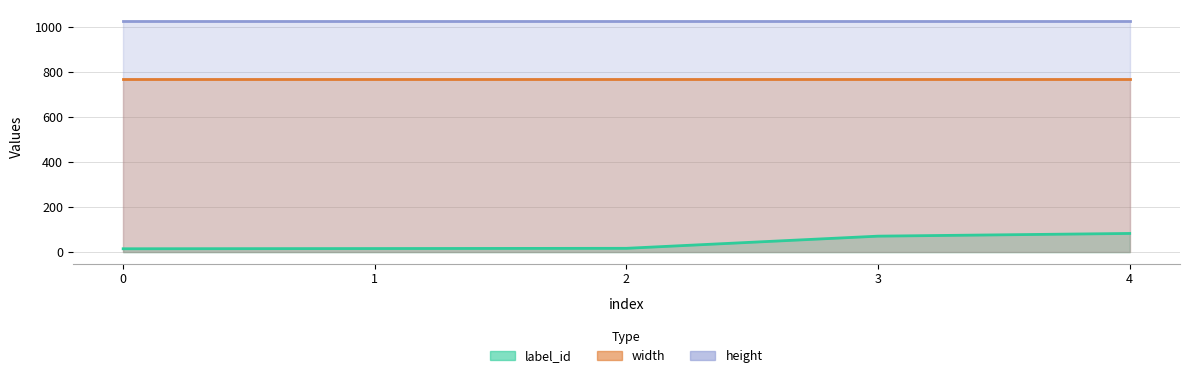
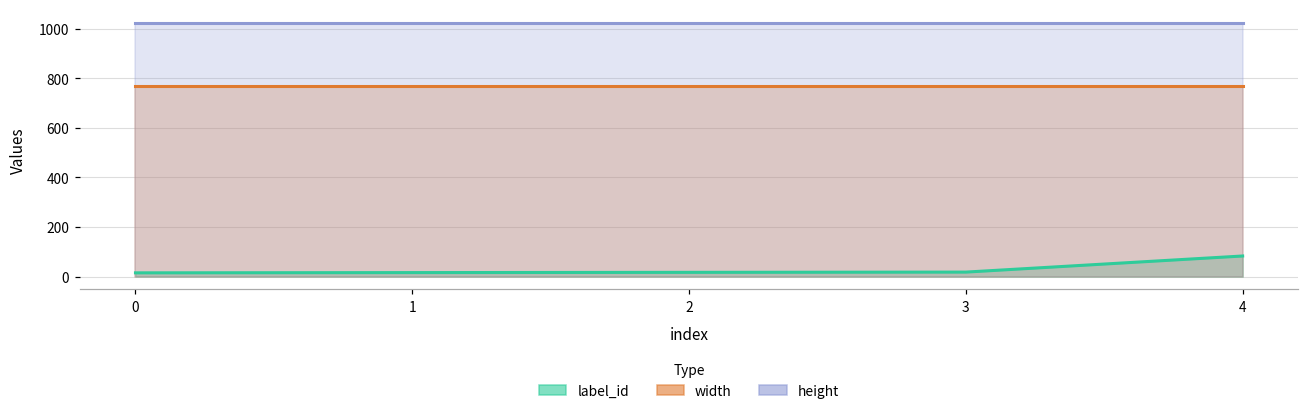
label_id, 3: 70 -> 20
